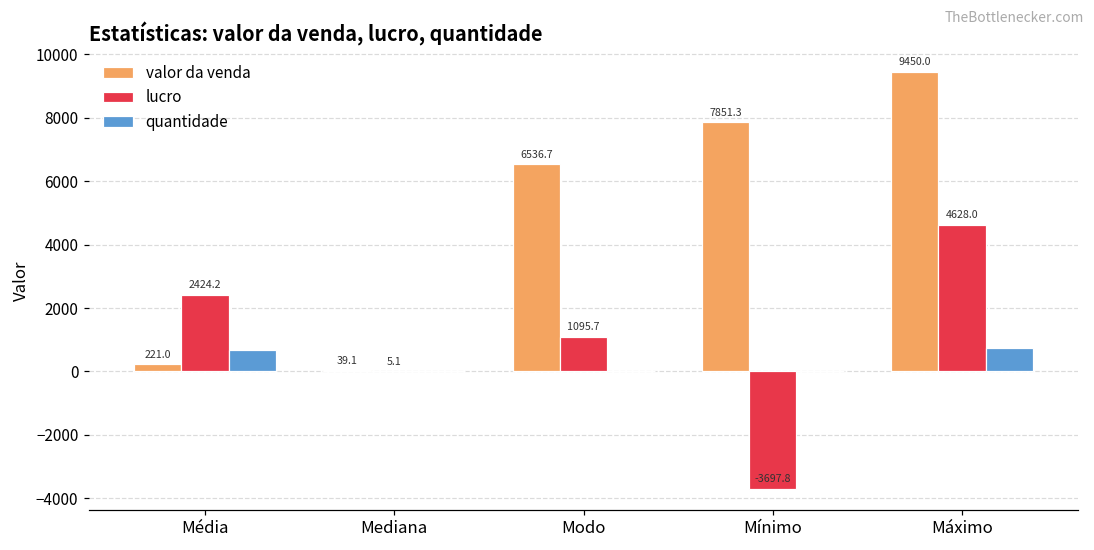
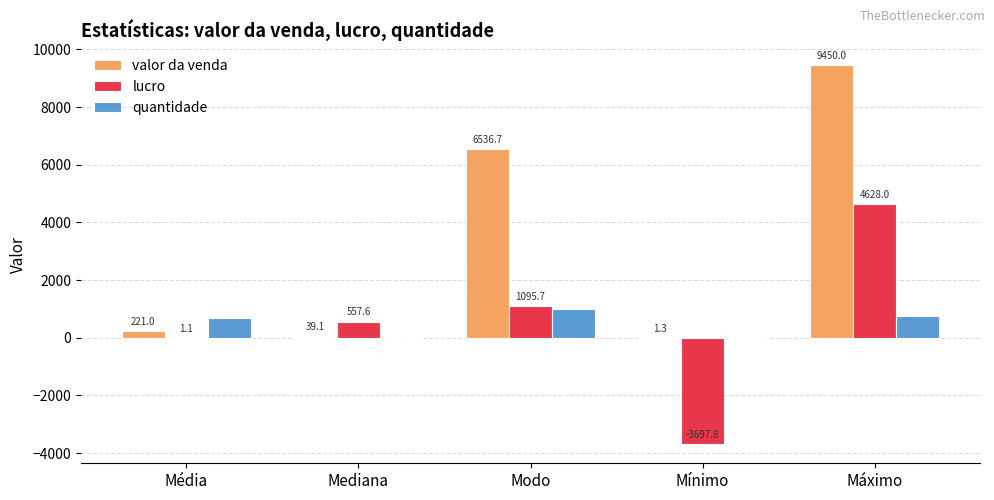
lucro, Média: 2424.2 -> 1.1
lucro, Mediana: 5.1 -> 557.6
quantidade, Modo: 0 -> 1000
valor da venda, Mínimo: 7851.3 -> 1.3
